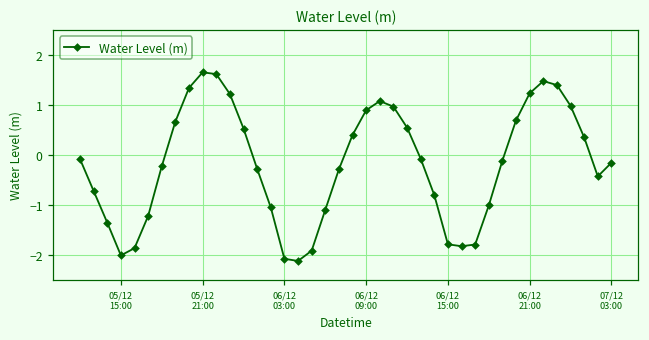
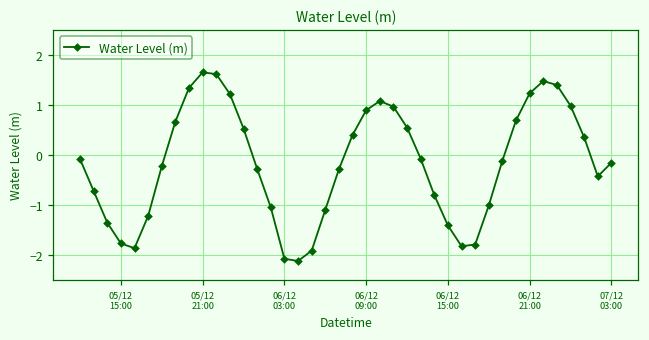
05/12 15:00: -2.0 -> -1.8
06/12 15:00: -1.8 -> -1.4
